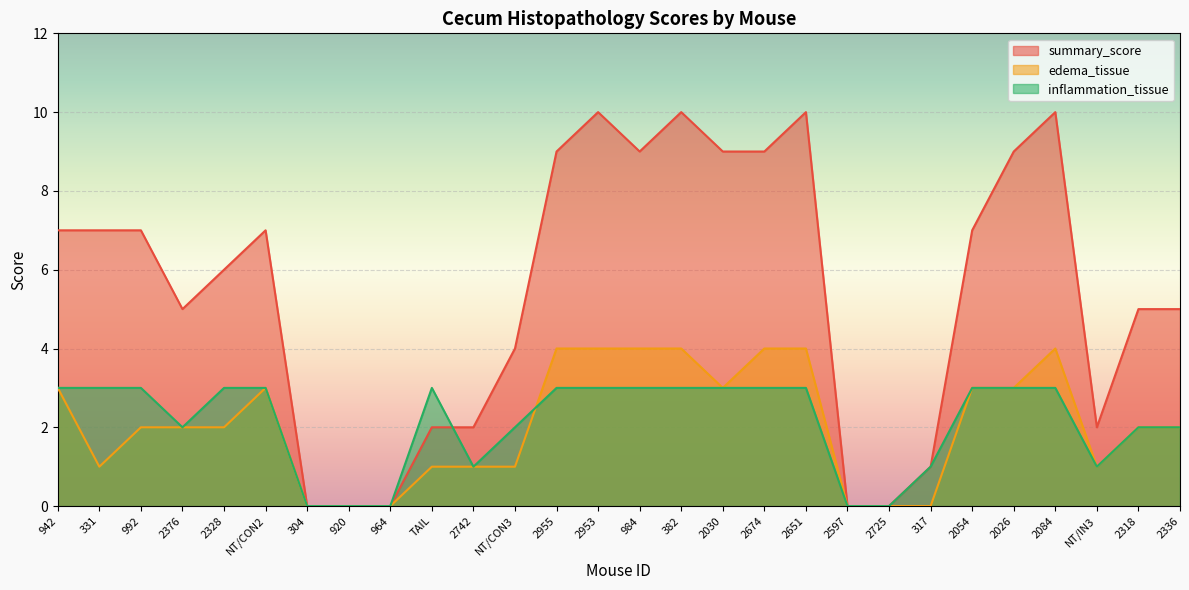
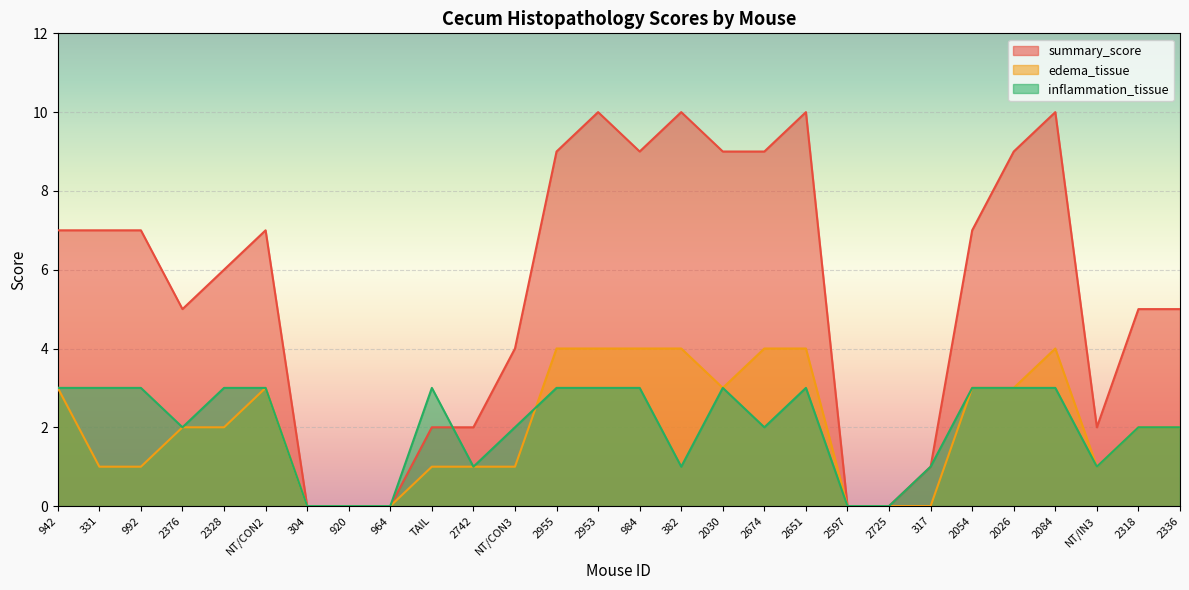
edema_tissue, 992: 2 -> 1
inflammation_tissue, 382: 3 -> 1
inflammation_tissue, 2674: 3 -> 2
